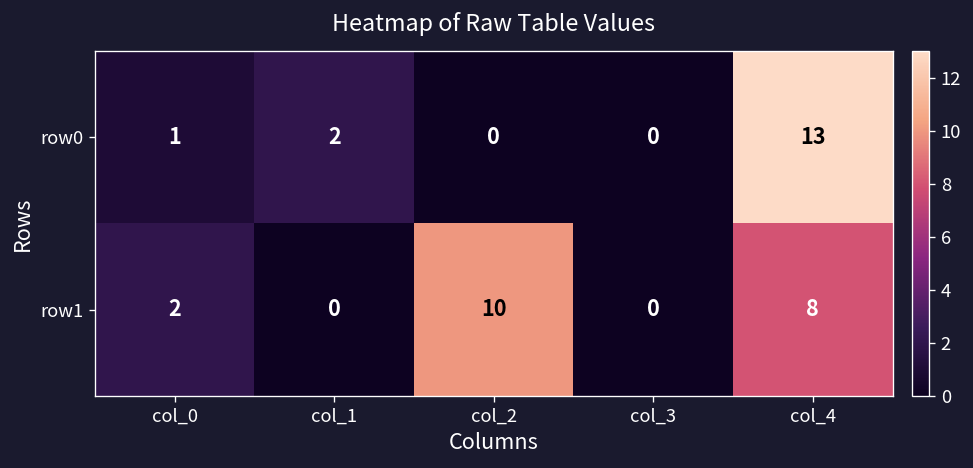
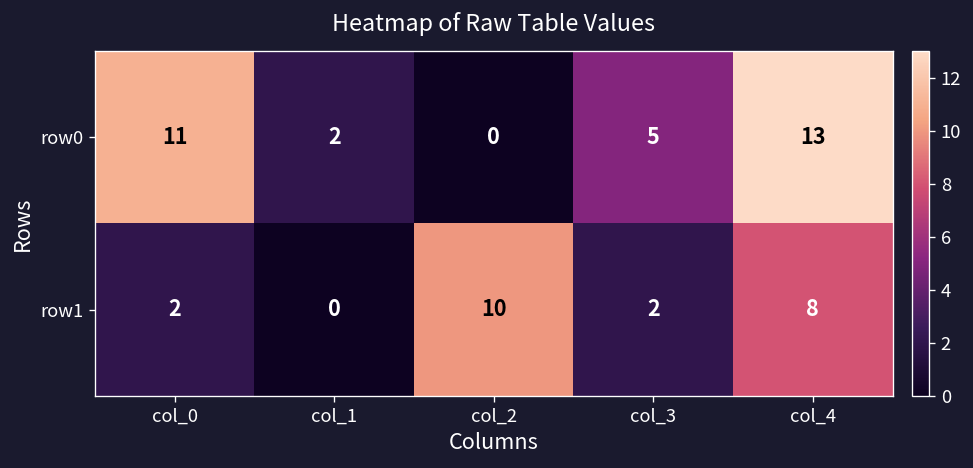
row0, col_0: 1 -> 11
row0, col_3: 0 -> 5
row1, col_3: 0 -> 2
